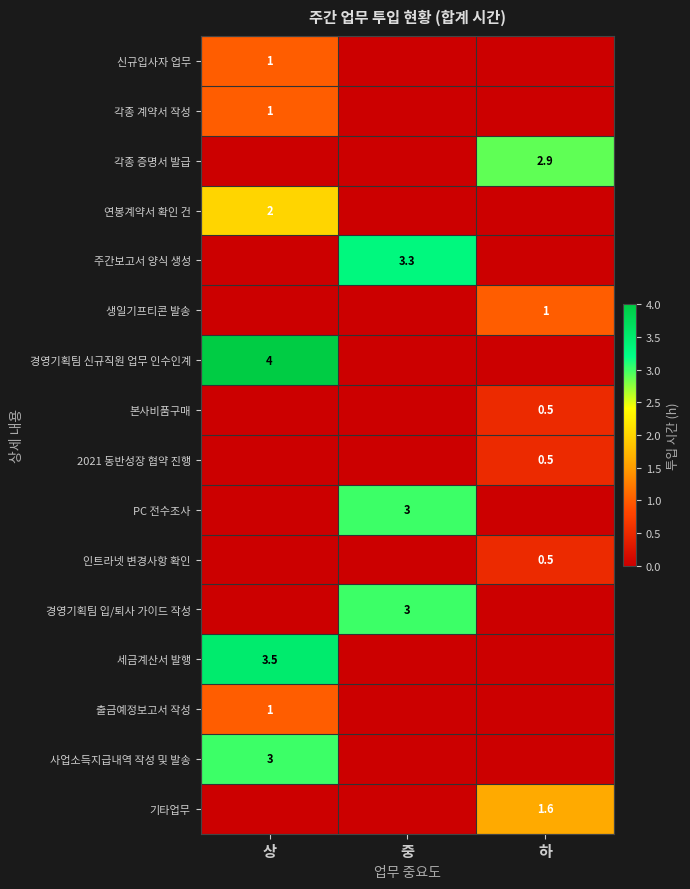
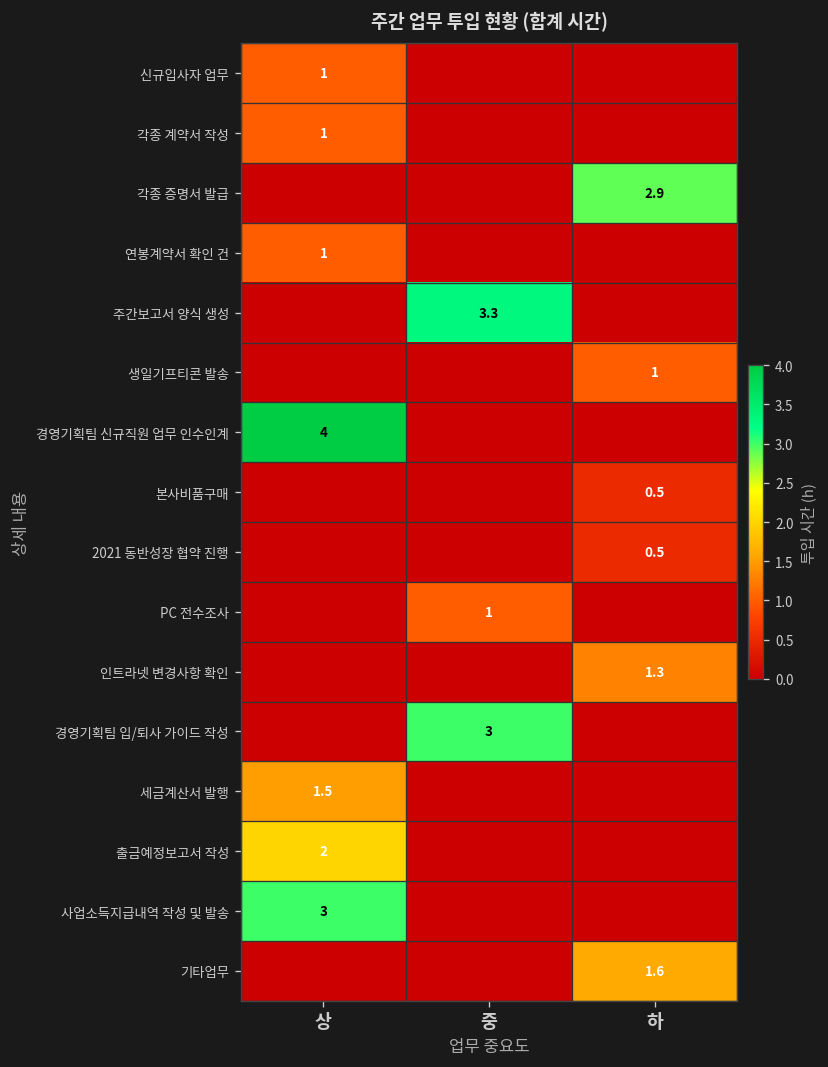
연봉계약서 확인 건, 상: 2 -> 1
PC 전수조사, 중: 3 -> 1
인트라넷 변경사항 확인, 하: 0.5 -> 1.3
세금계산서 발행, 상: 3.5 -> 1.5
출금예정보고서 작성, 상: 1 -> 2
